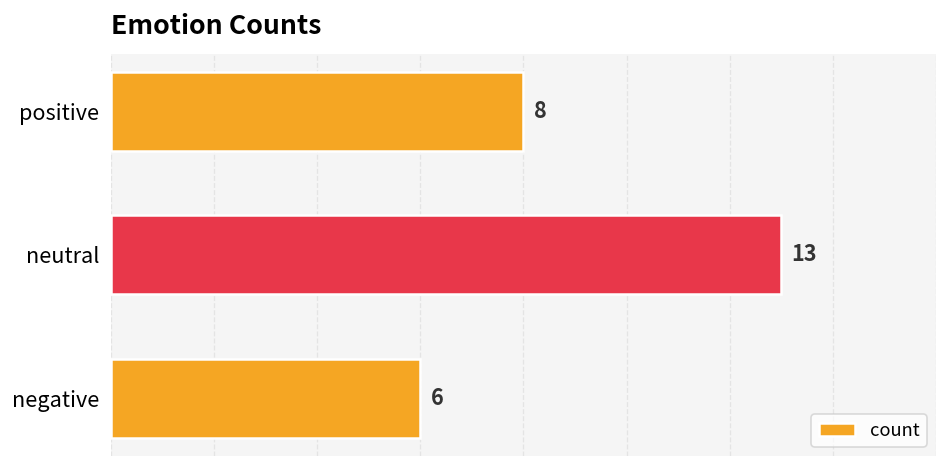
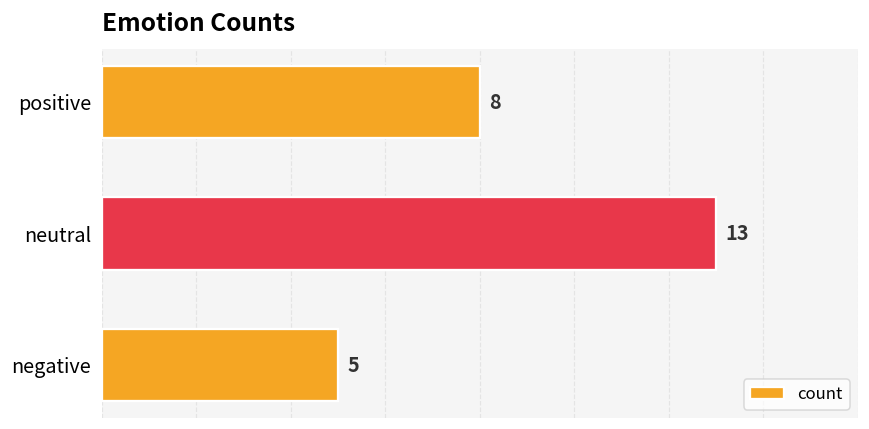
negative: 6 -> 5
